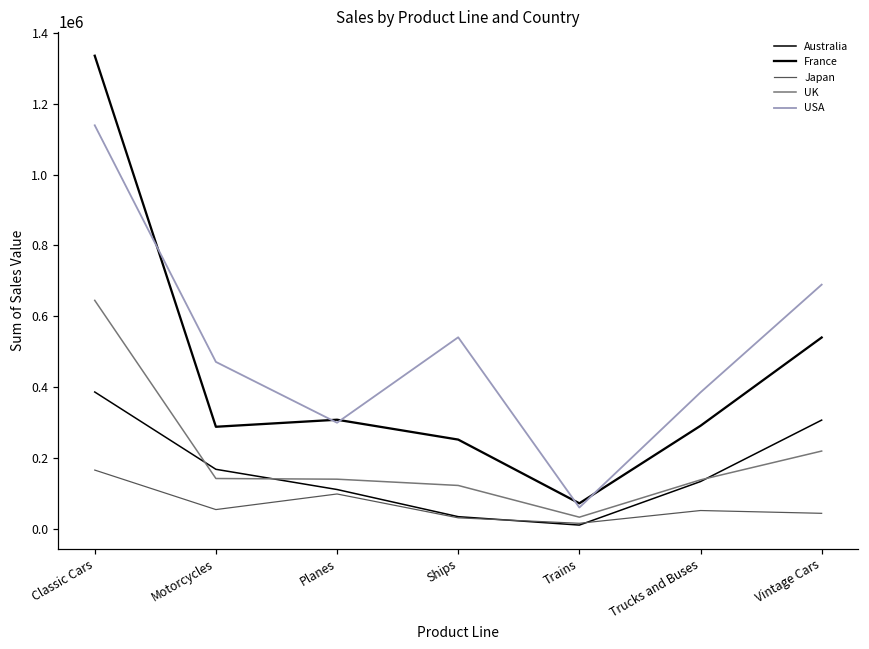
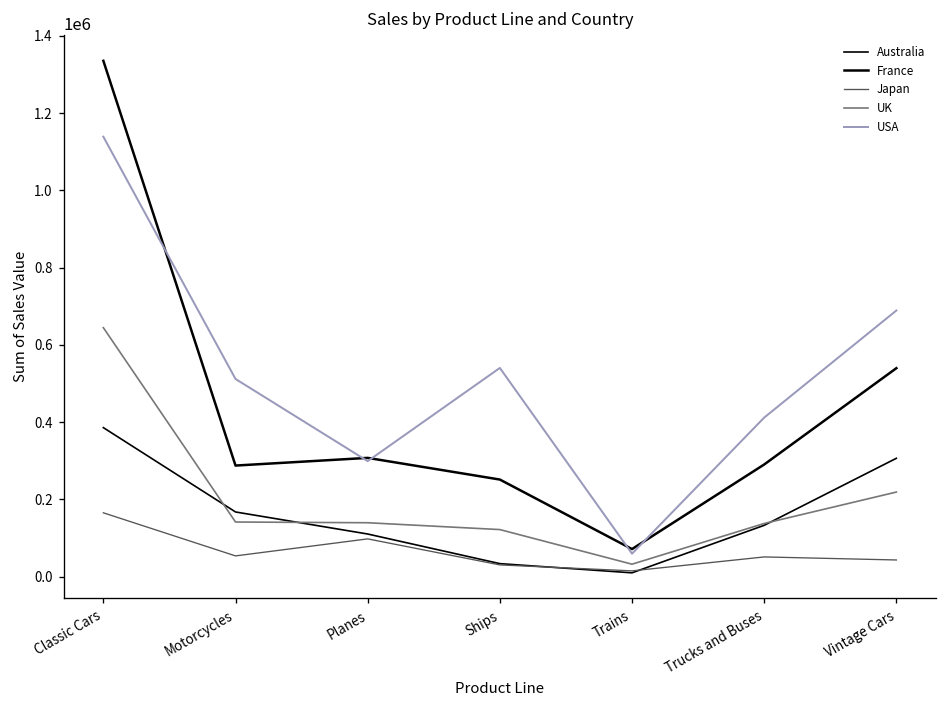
USA, Motorcycles: 470000 -> 510000
USA, Trucks and Buses: 380000 -> 410000
